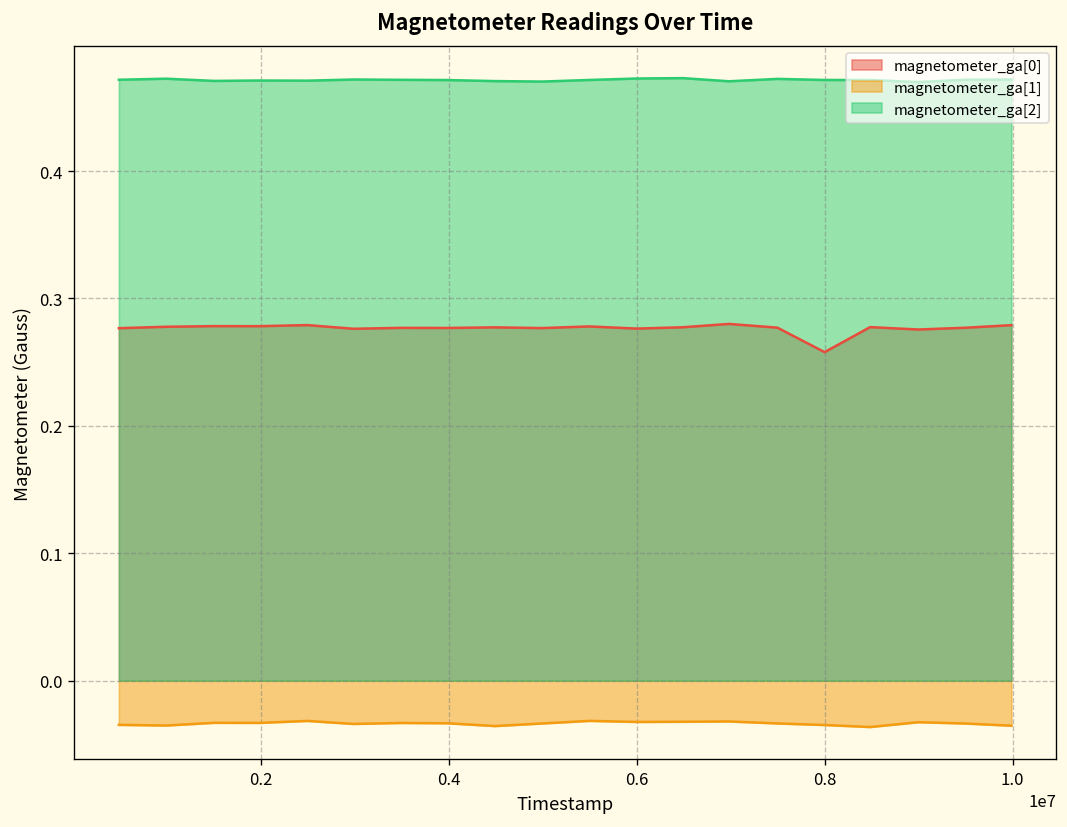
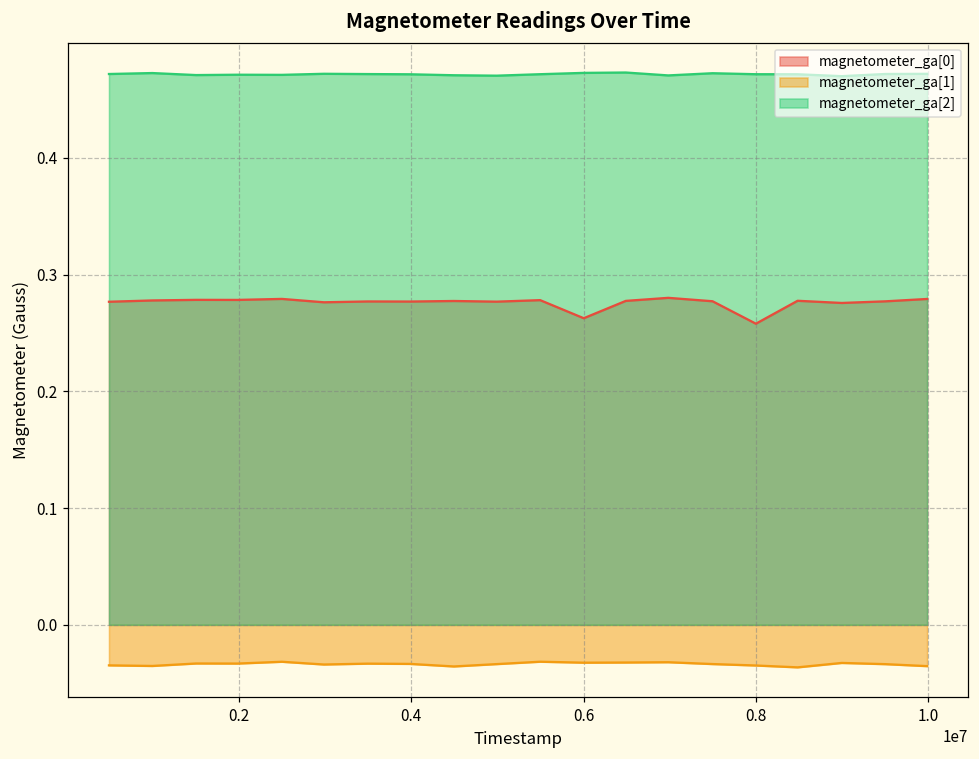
magnetometer_ga[0], 0.6: 0.276 -> 0.263
